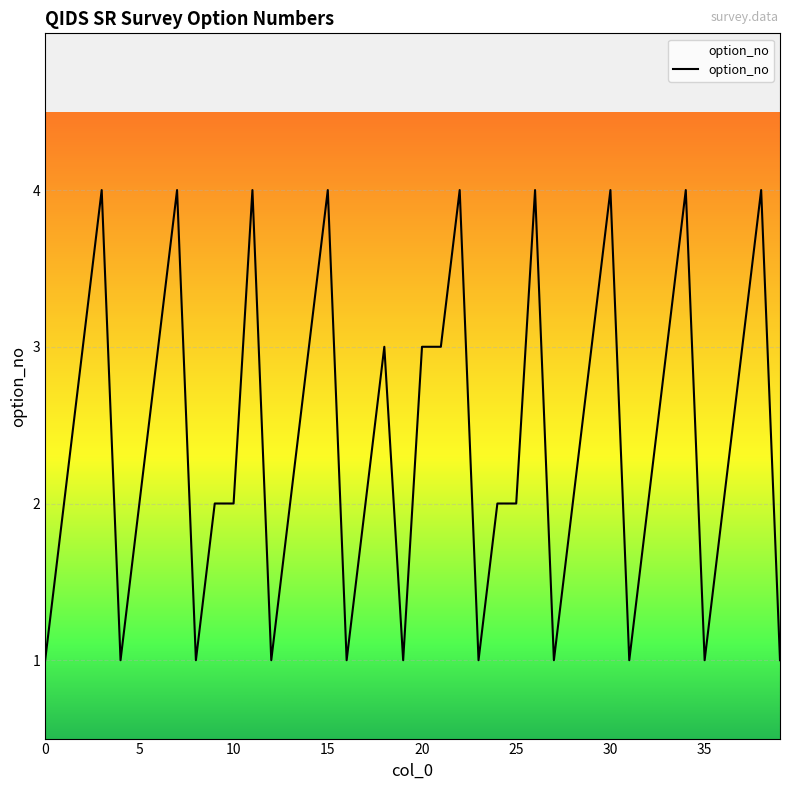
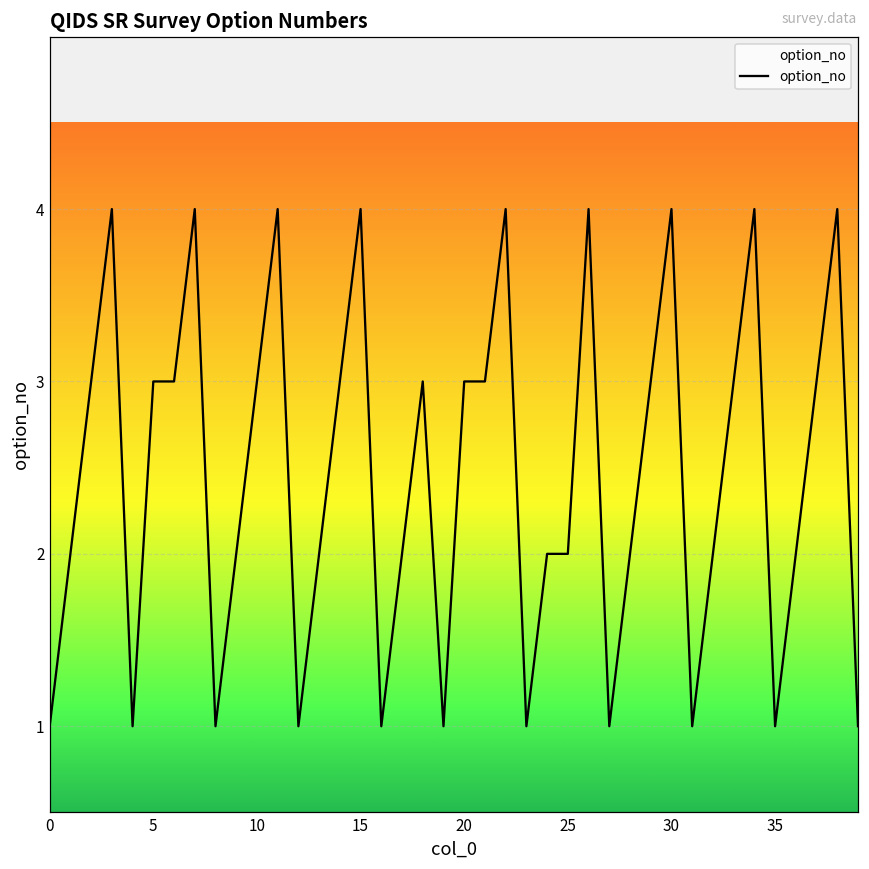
5: 2 -> 3
10: 2 -> 3
